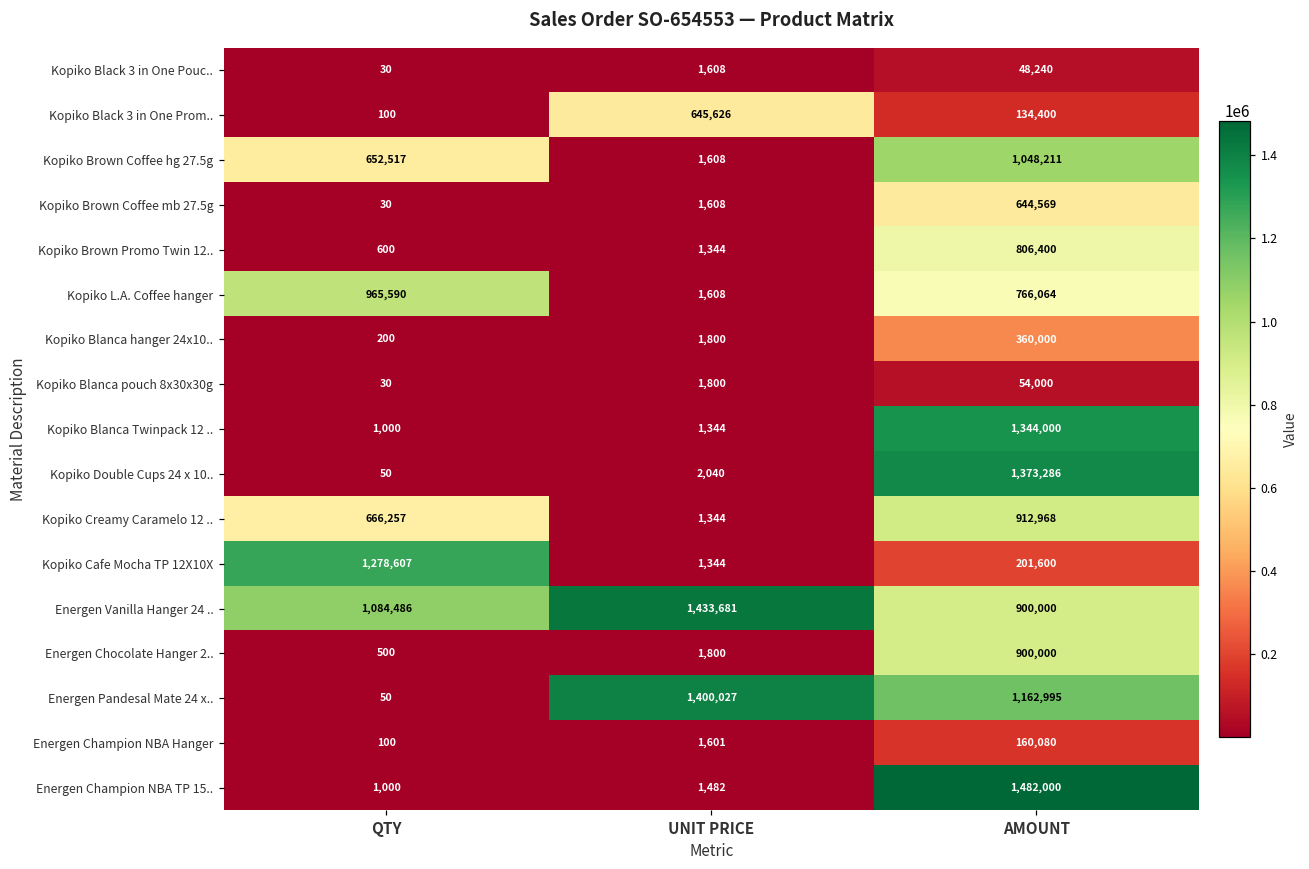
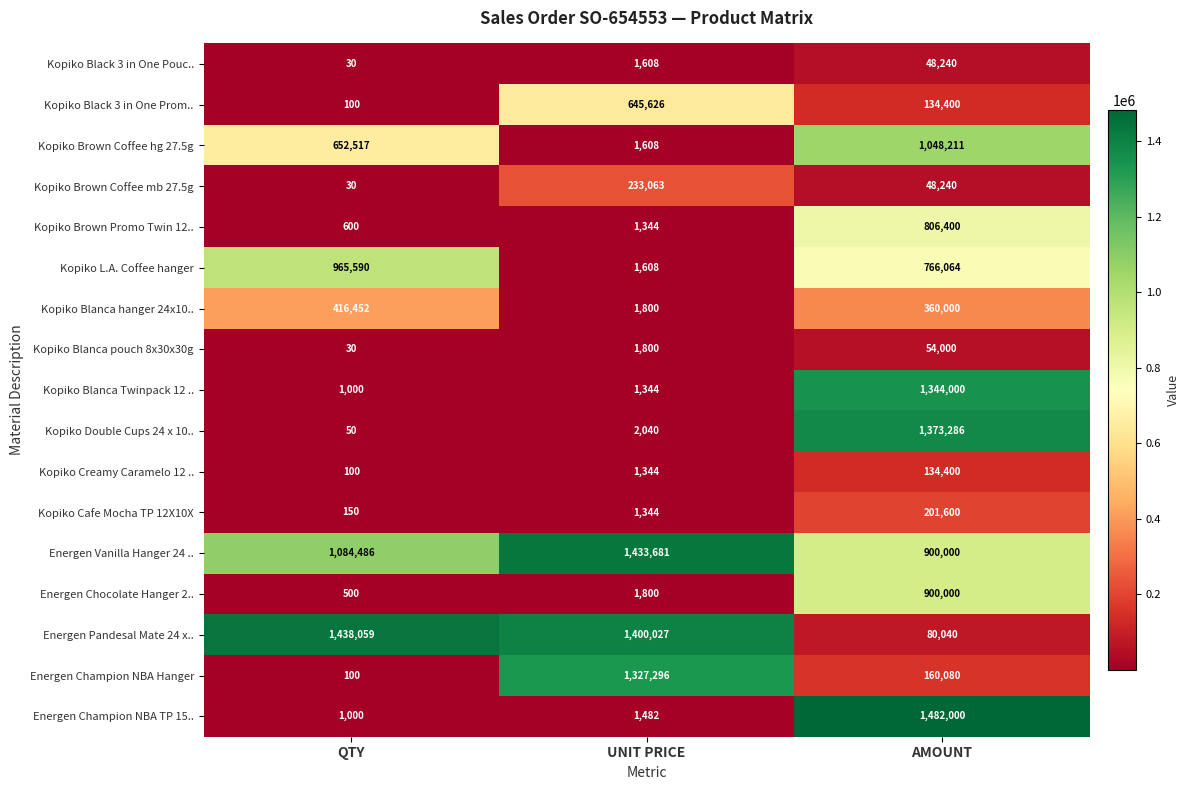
Kopiko Brown Coffee mb 27.5g, UNIT PRICE: 1,608 -> 233,063
Kopiko Brown Coffee mb 27.5g, AMOUNT: 644,569 -> 48,240
Kopiko Blanca hanger 24x10.., QTY: 200 -> 416,452
Kopiko Creamy Caramelo 12 .., QTY: 666,257 -> 100
Kopiko Creamy Caramelo 12 .., AMOUNT: 912,968 -> 134,400
Kopiko Cafe Mocha TP 12X10X, QTY: 1,278,607 -> 150
Energen Pandesal Mate 24 x.., QTY: 50 -> 1,438,059
Energen Pandesal Mate 24 x.., AMOUNT: 1,162,995 -> 80,040
Energen Champion NBA Hanger, UNIT PRICE: 1,601 -> 1,327,296
